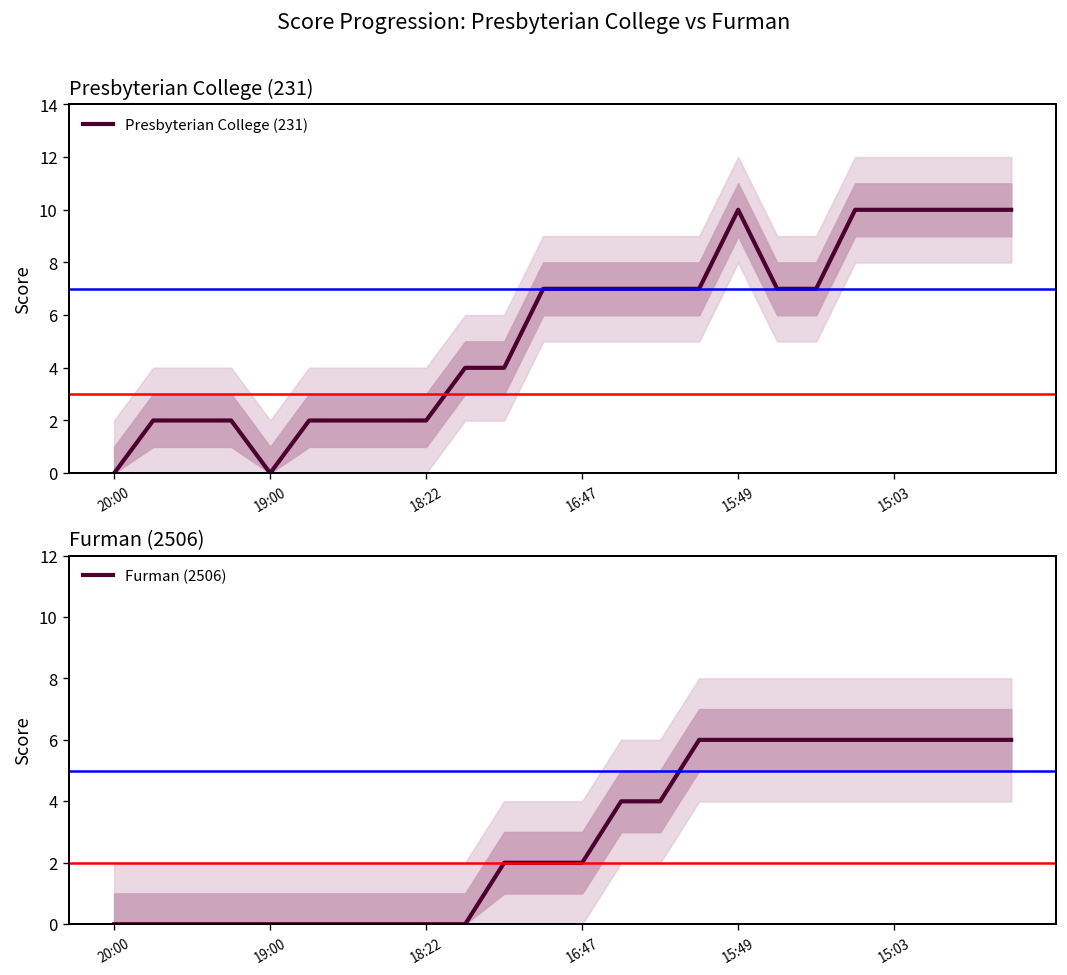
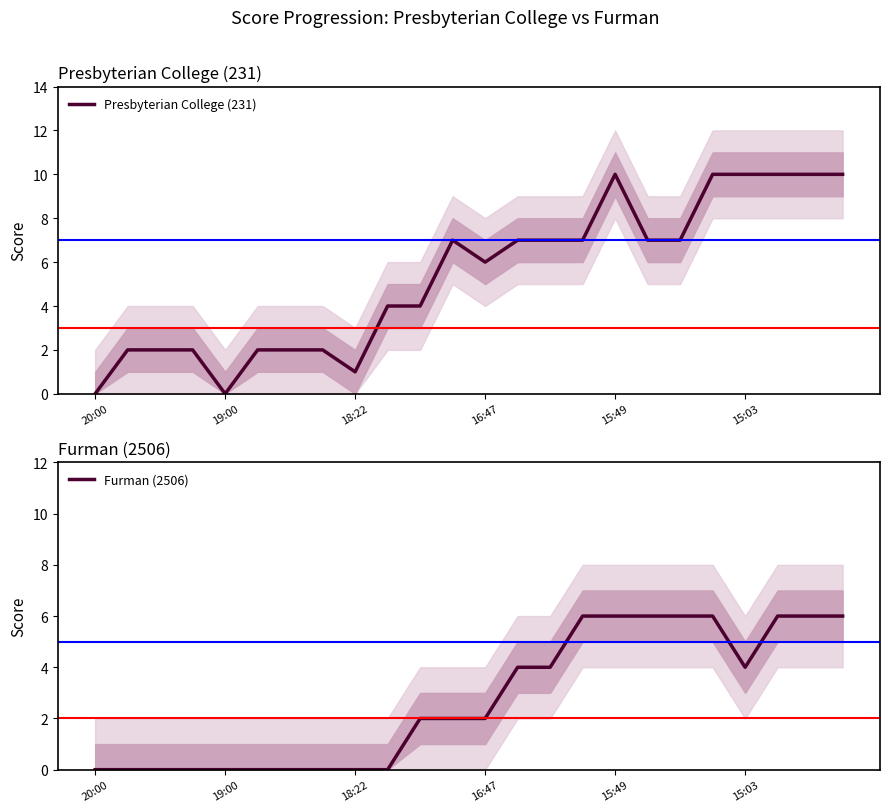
Presbyterian College (231), Presbyterian College (231), 18:22: 2 -> 1
Presbyterian College (231), Presbyterian College (231), 16:47: 7 -> 6
Furman (2506), Furman (2506), 15:03: 6 -> 4
